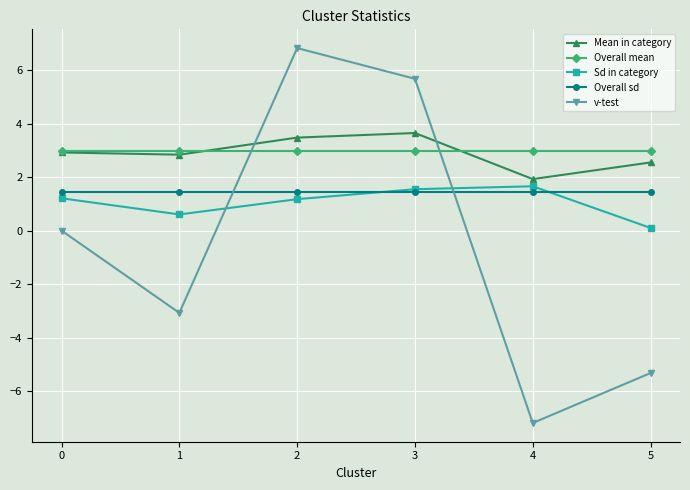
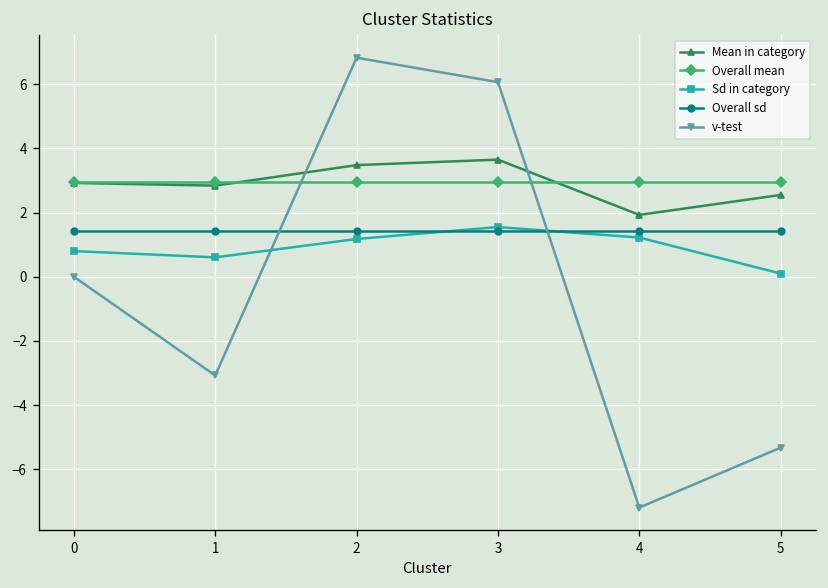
Sd in category, 0: 1.2 -> 0.8
v-test, 3: 5.7 -> 6.1
Sd in category, 4: 1.7 -> 1.2
